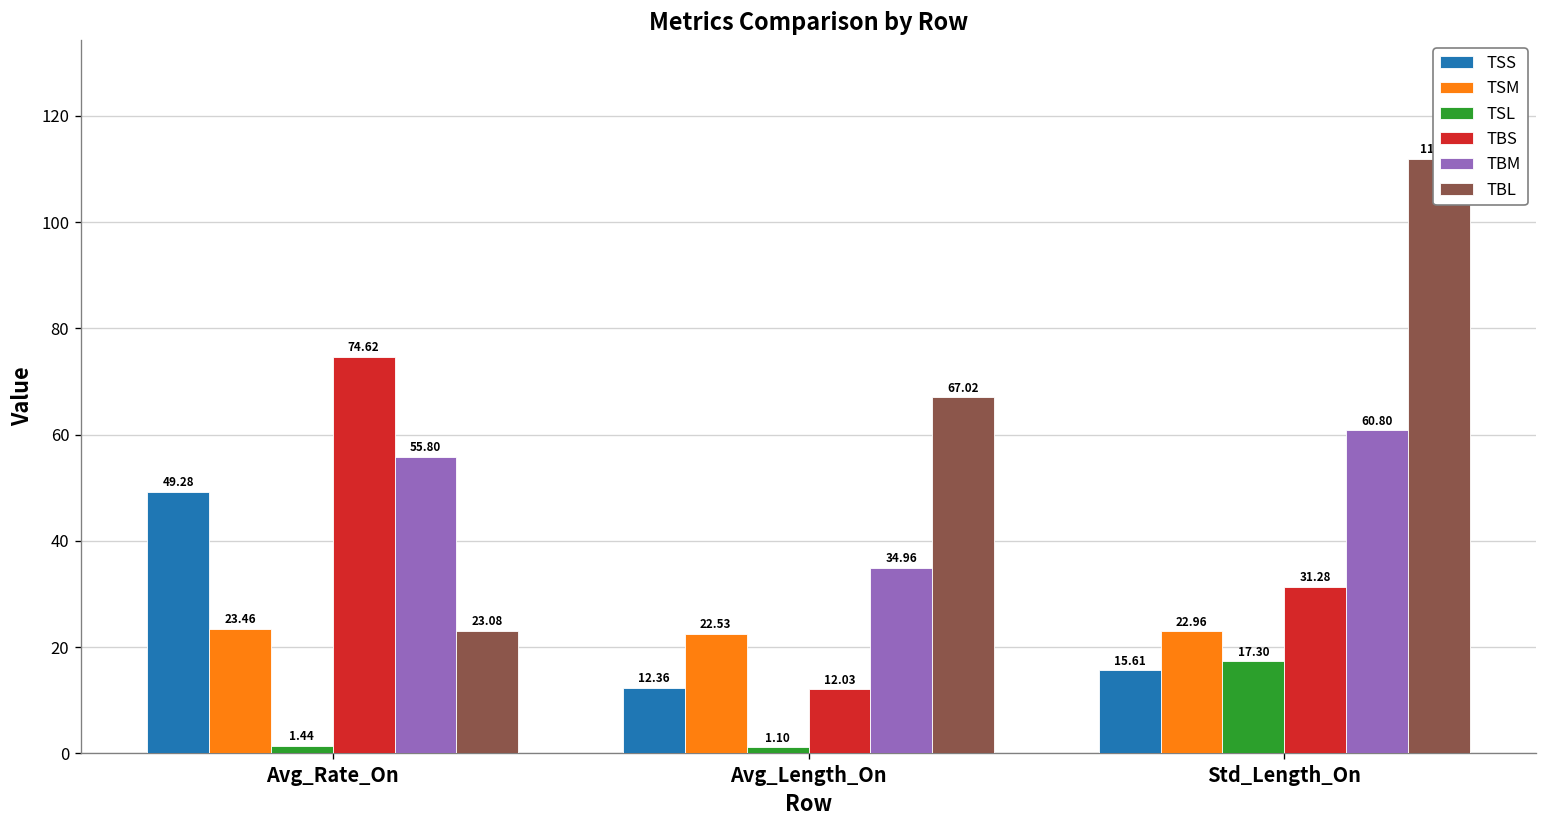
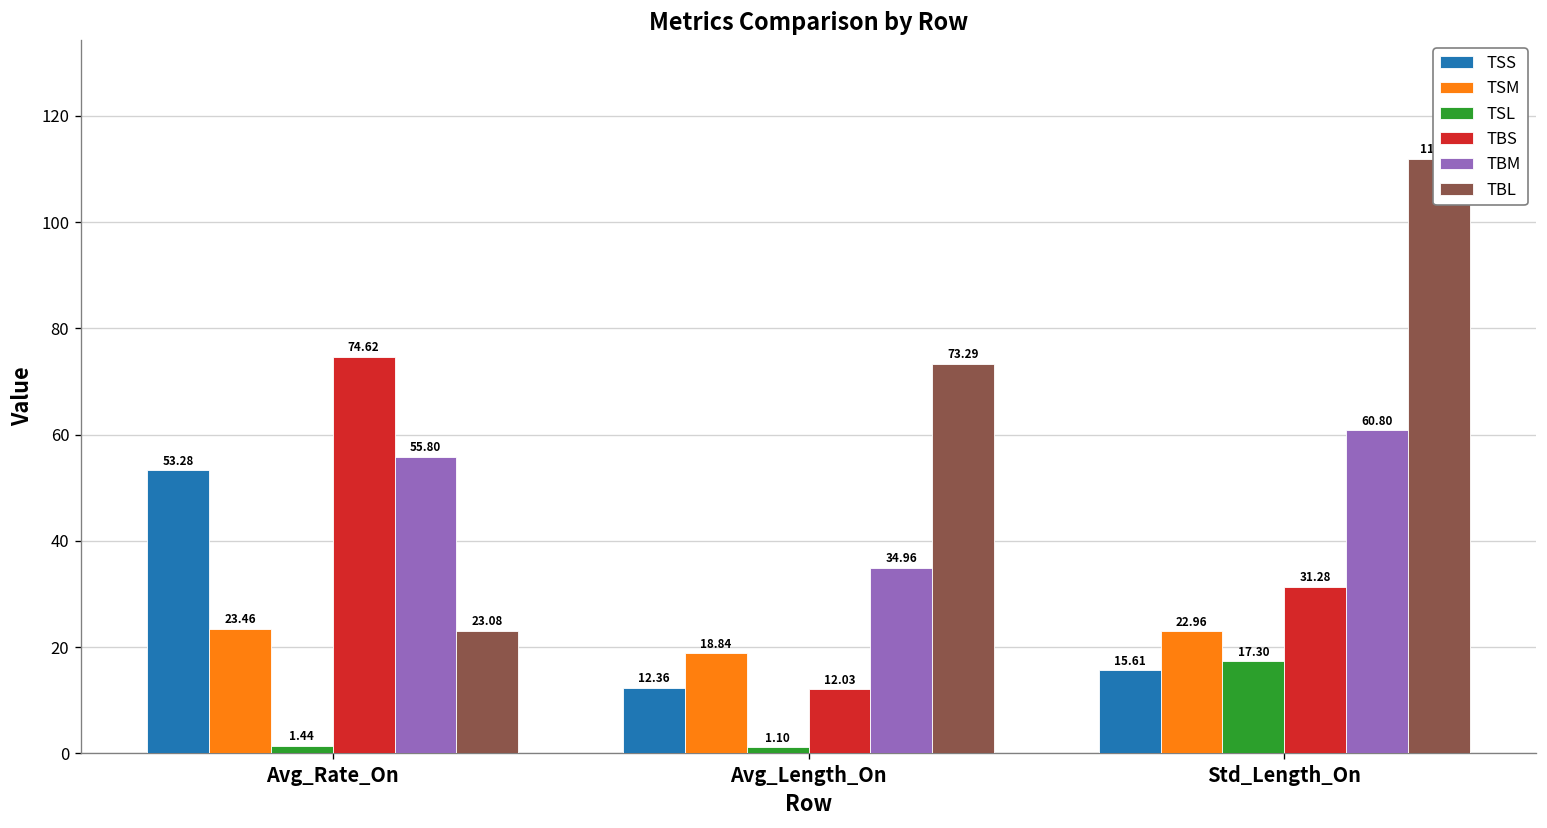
TSS, Avg_Rate_On: 49.28 -> 53.28
TSM, Avg_Length_On: 22.53 -> 18.84
TBL, Avg_Length_On: 67.02 -> 73.29
